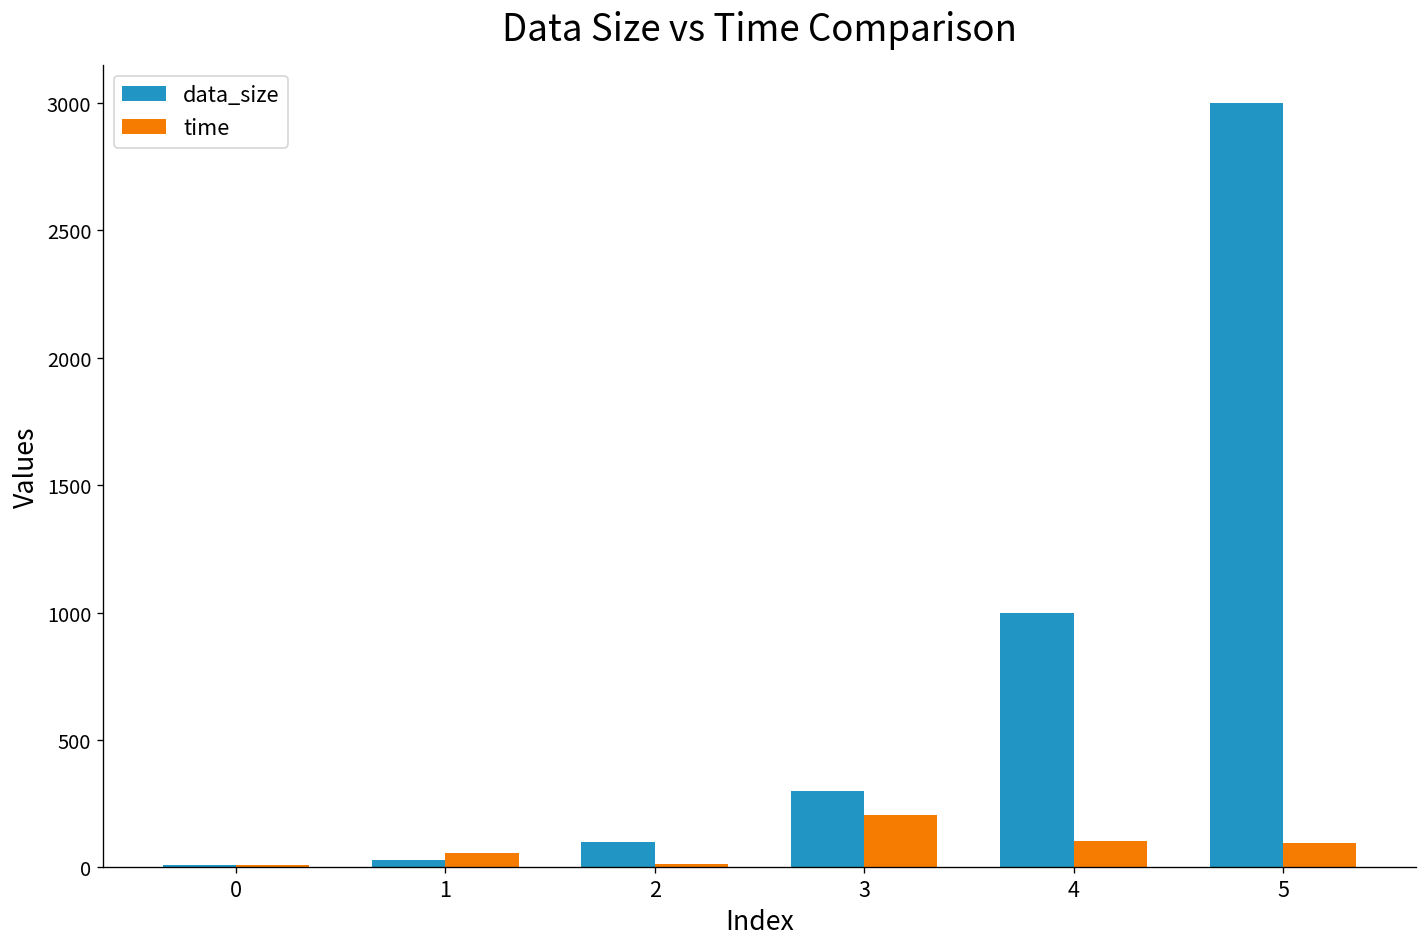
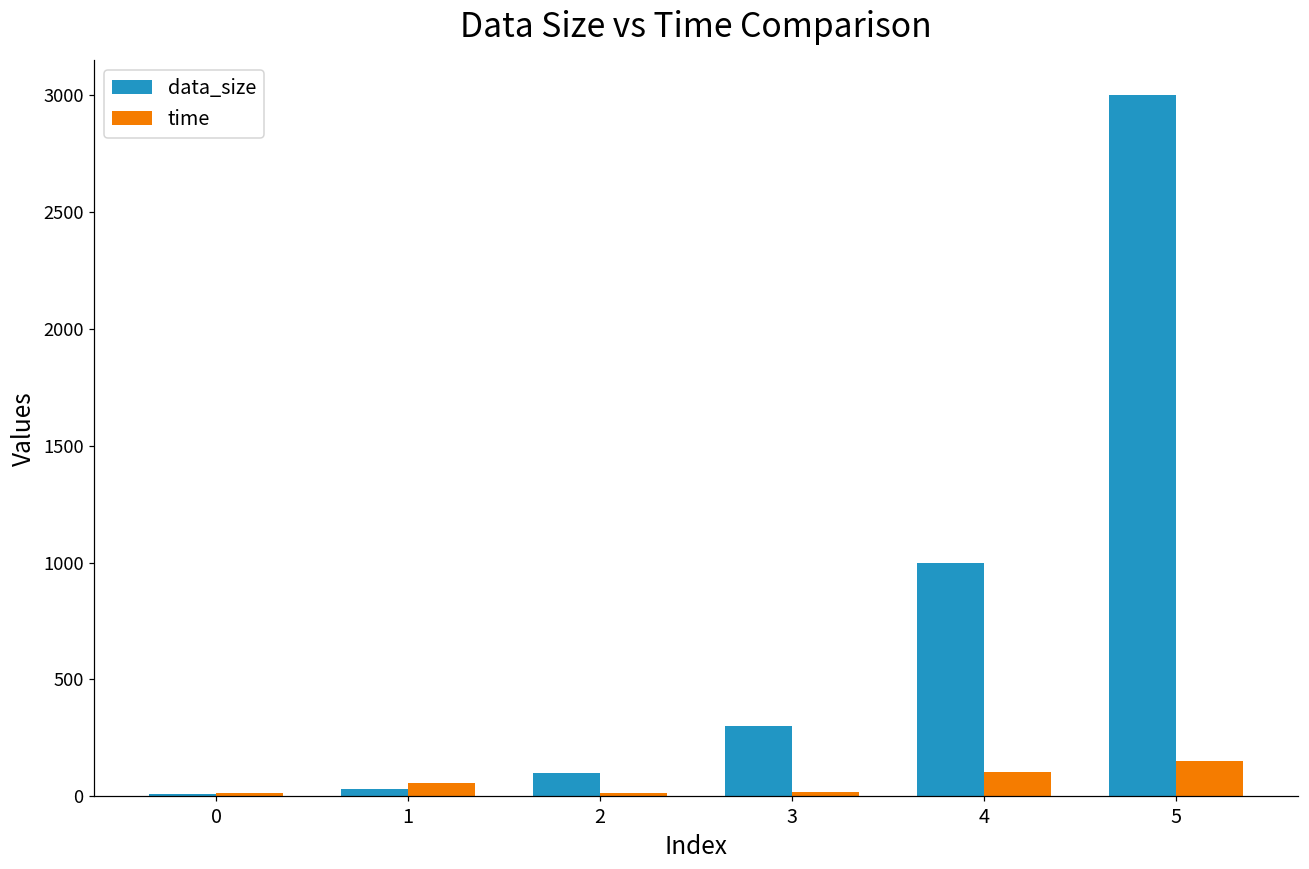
time, 3: 210 -> 20
time, 5: 90 -> 150
